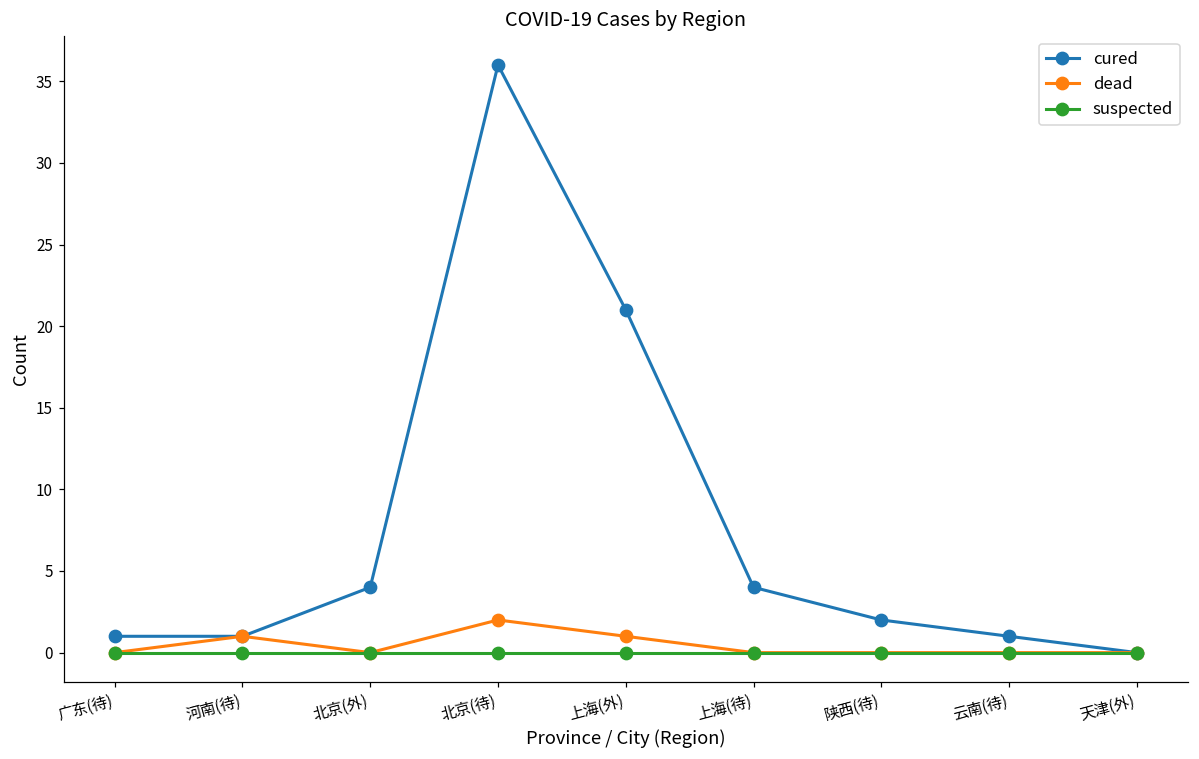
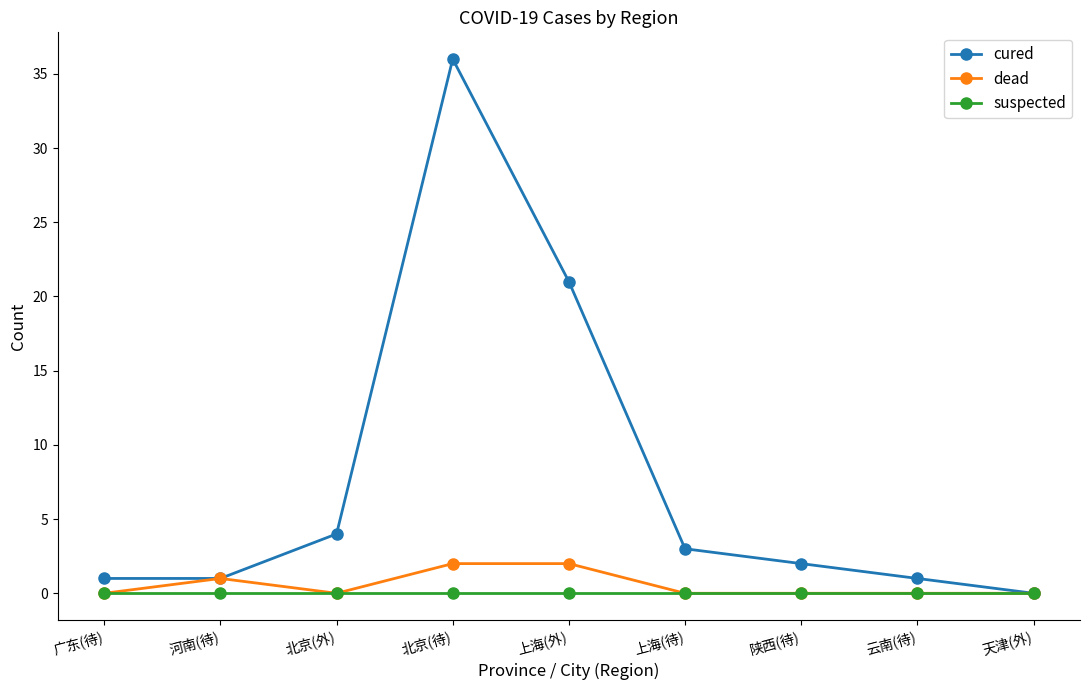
dead, 上海(外): 1 -> 2
cured, 上海(待): 4 -> 3
